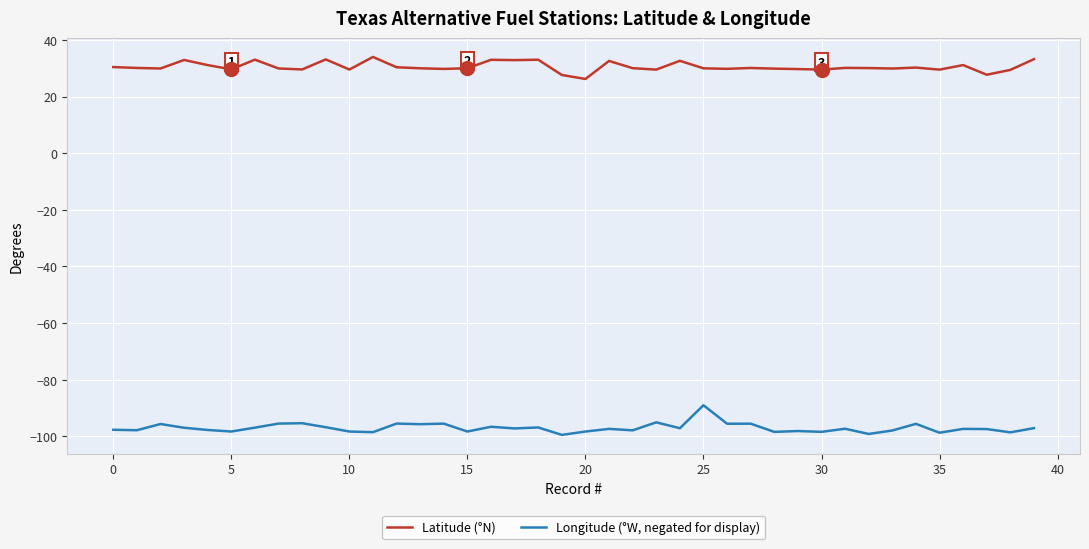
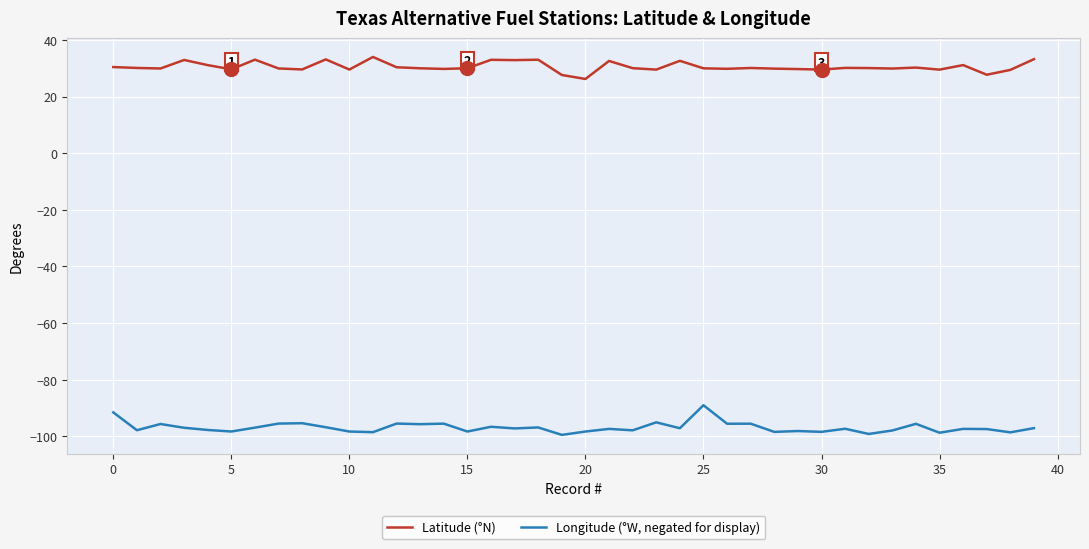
Longitude (°W, negated for display), 0: -98 -> -92
